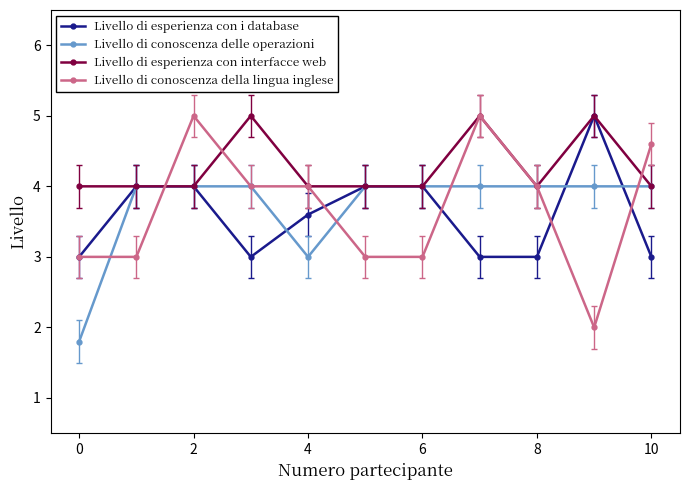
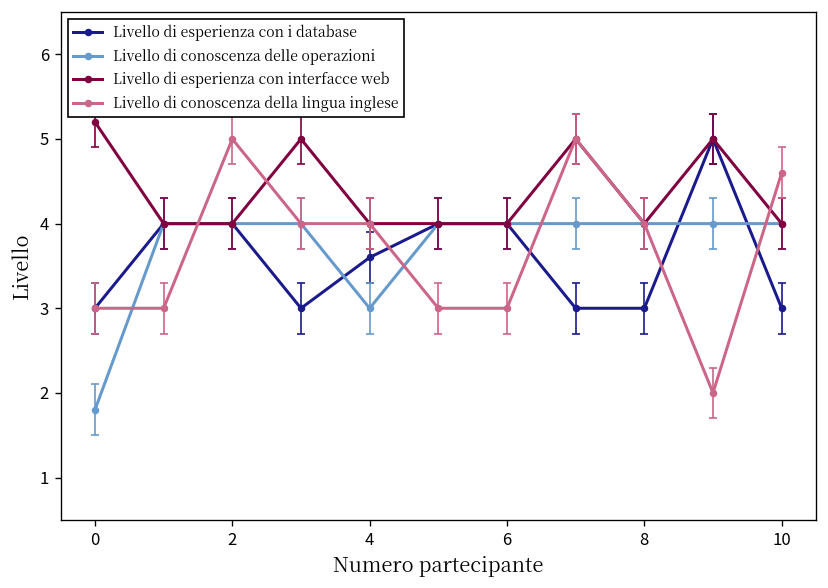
Livello di esperienza con interfacce web, 0: 4.0 -> 5.2
